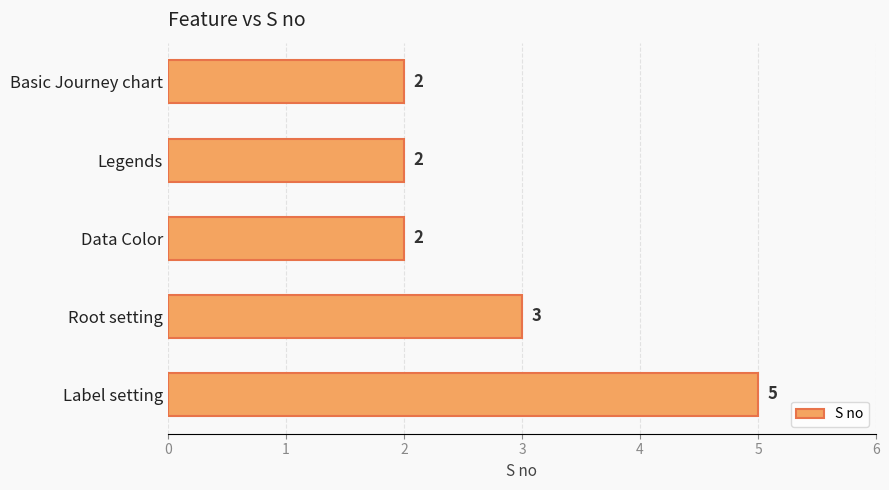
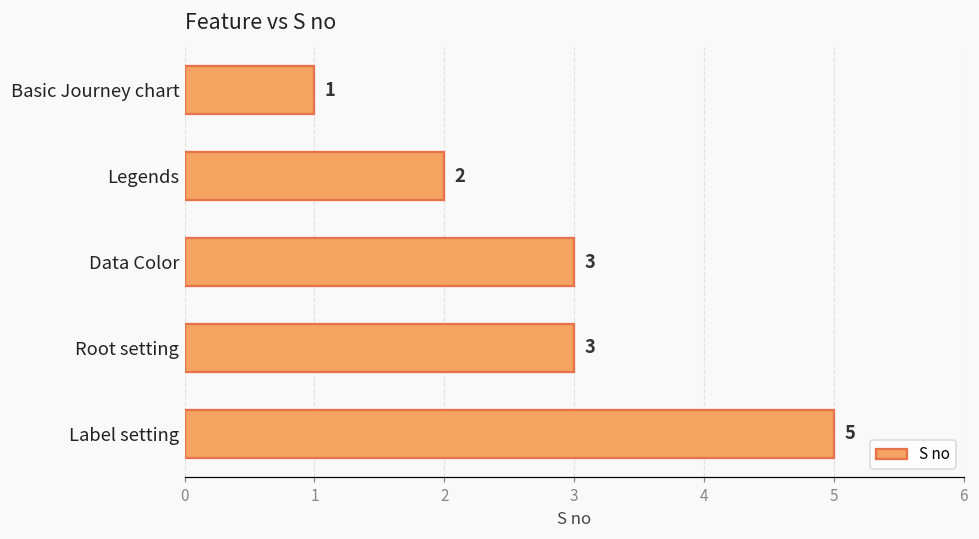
Basic Journey chart: 2 -> 1
Data Color: 2 -> 3
